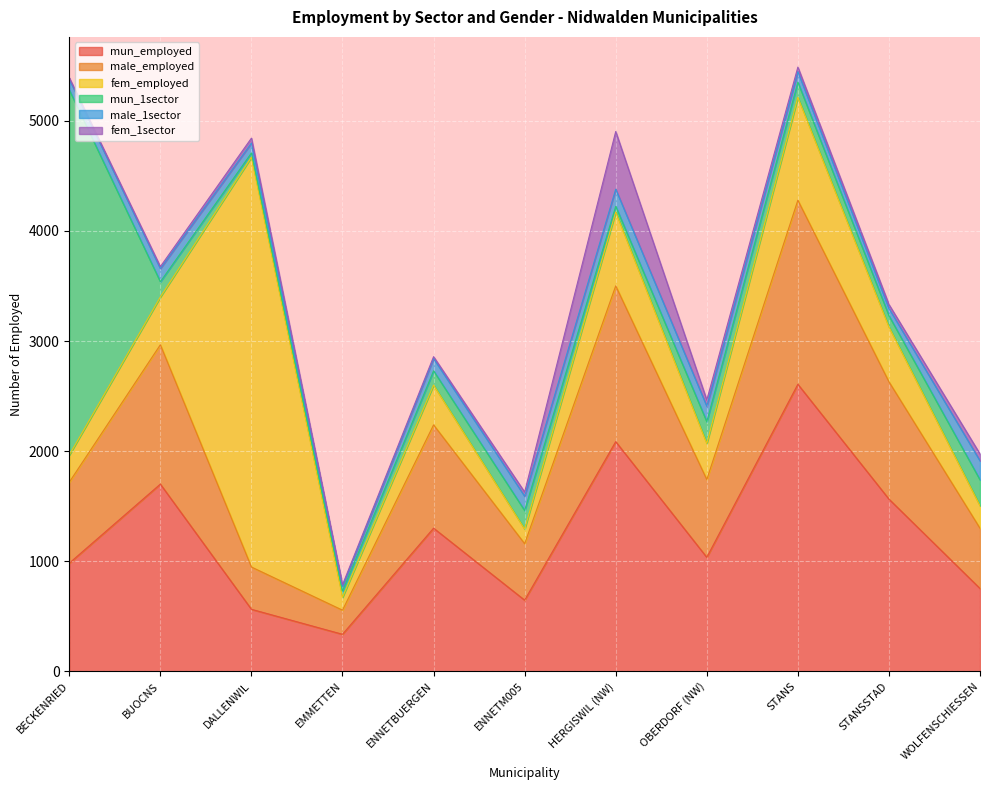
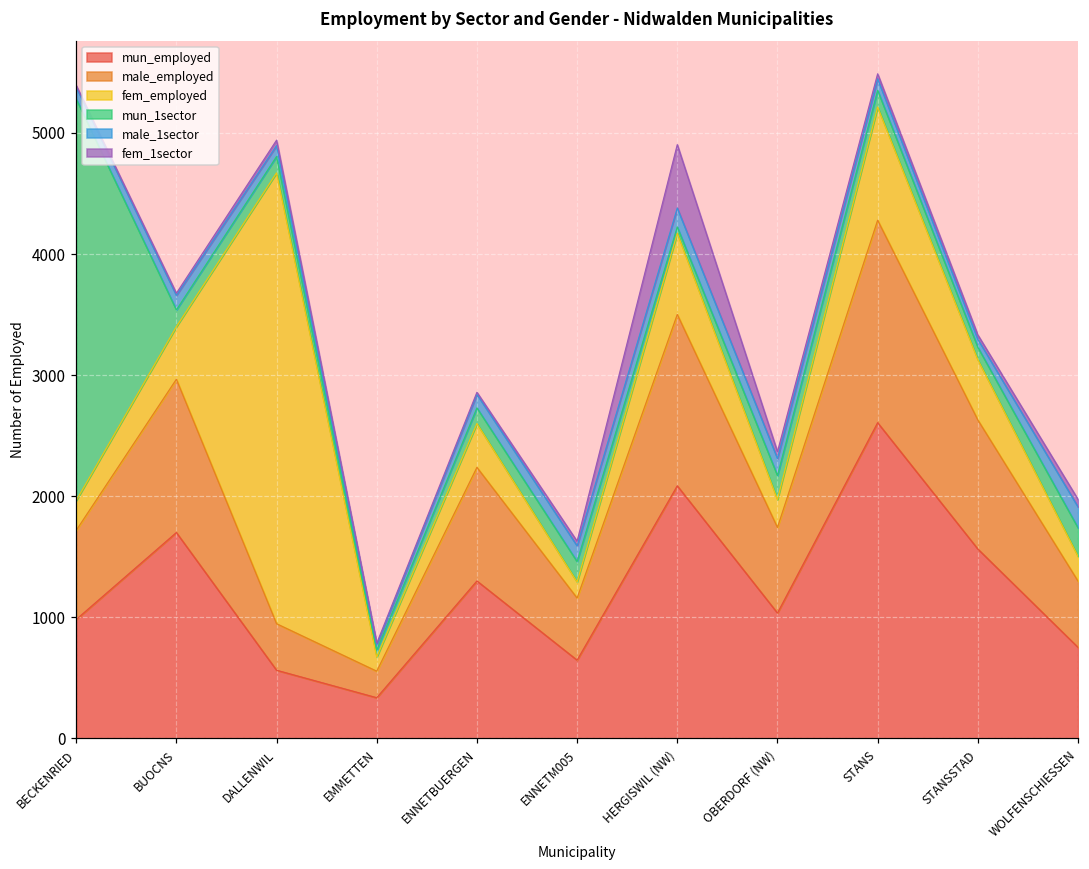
mun_1sector, DALLENWIL: 40 -> 140
fem_employed, OBERDORF (NW): 330 -> 230
